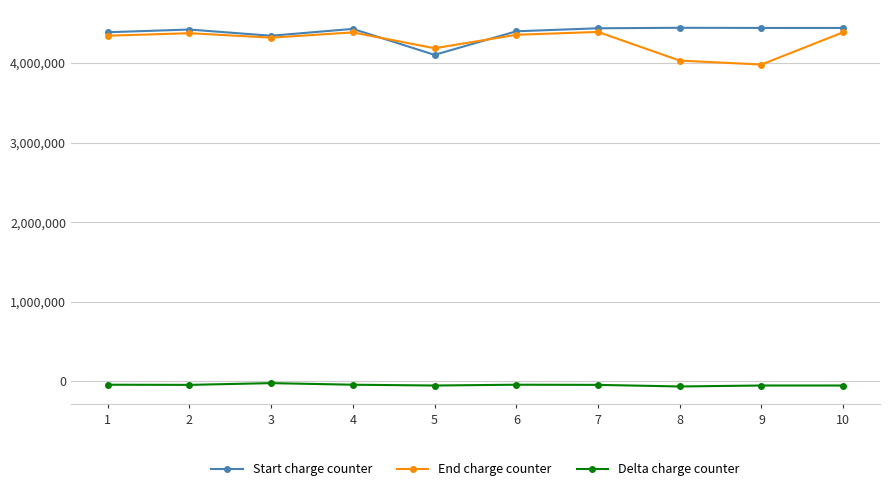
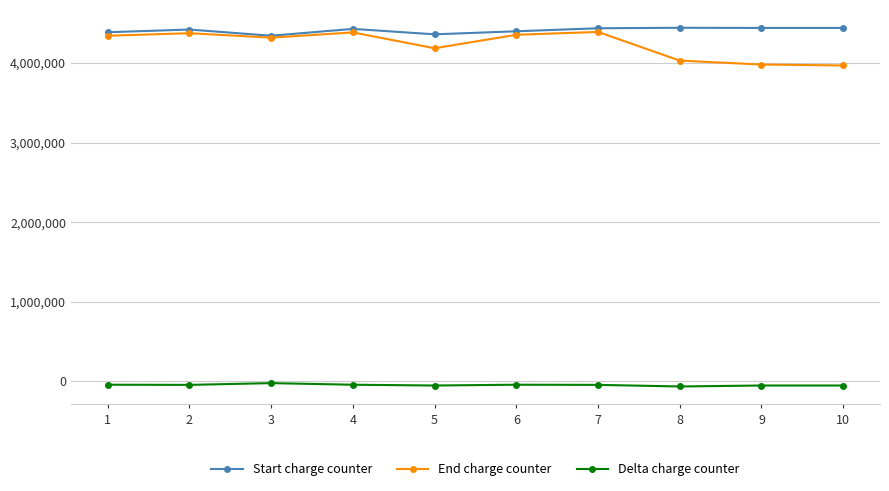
Start charge counter, 5: 4,100,000 -> 4,400,000
End charge counter, 10: 4,400,000 -> 4,000,000
